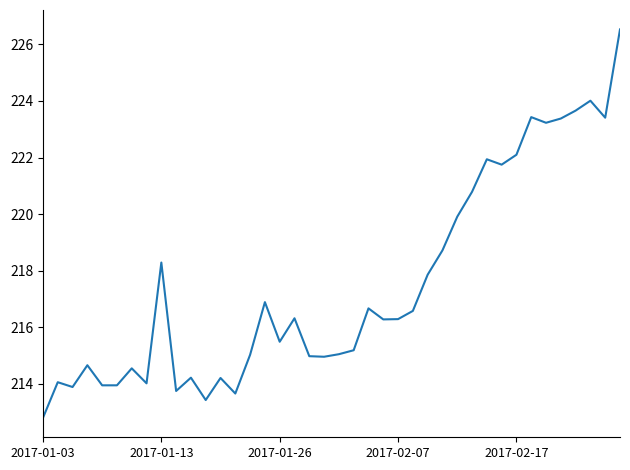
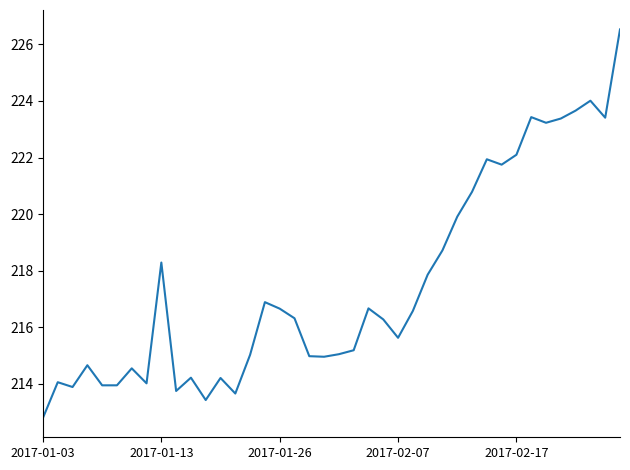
2017-01-26: 215.5 -> 216.7
2017-02-07: 216.3 -> 215.6
